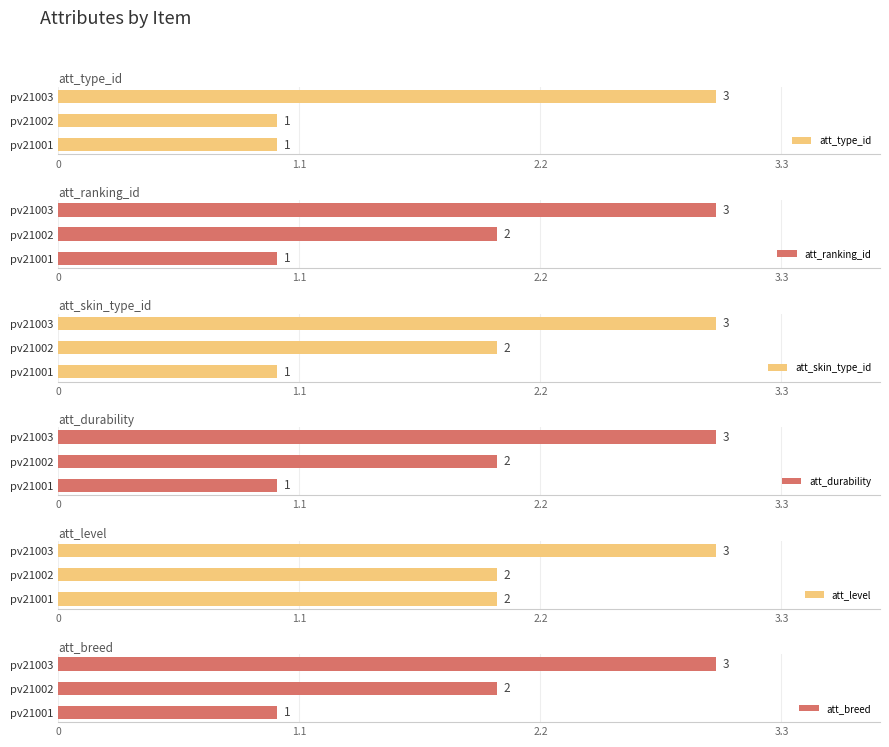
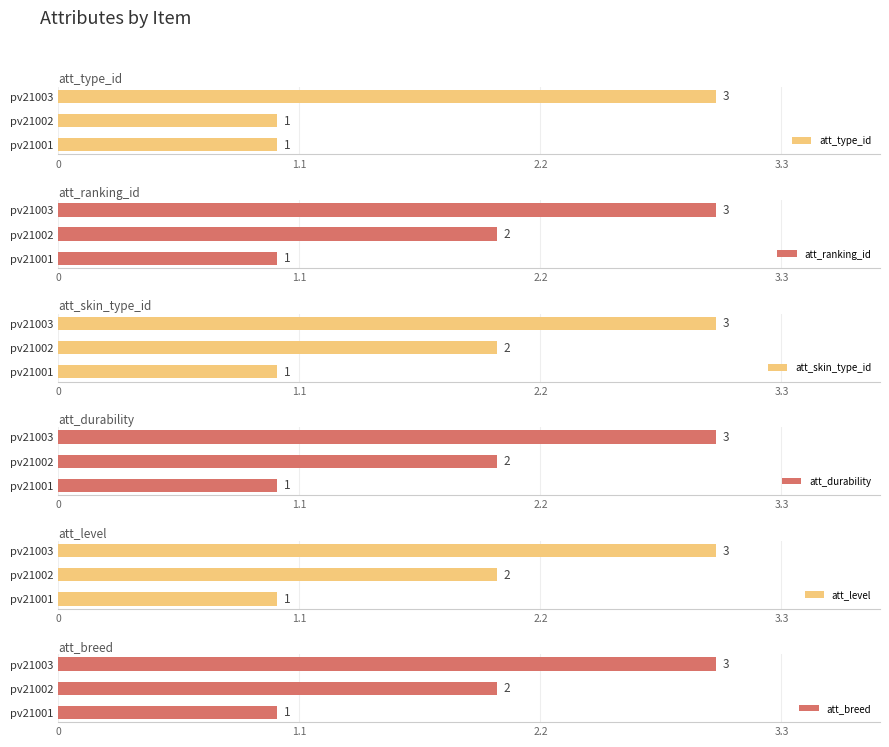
att_level, pv21001: 2 -> 1
